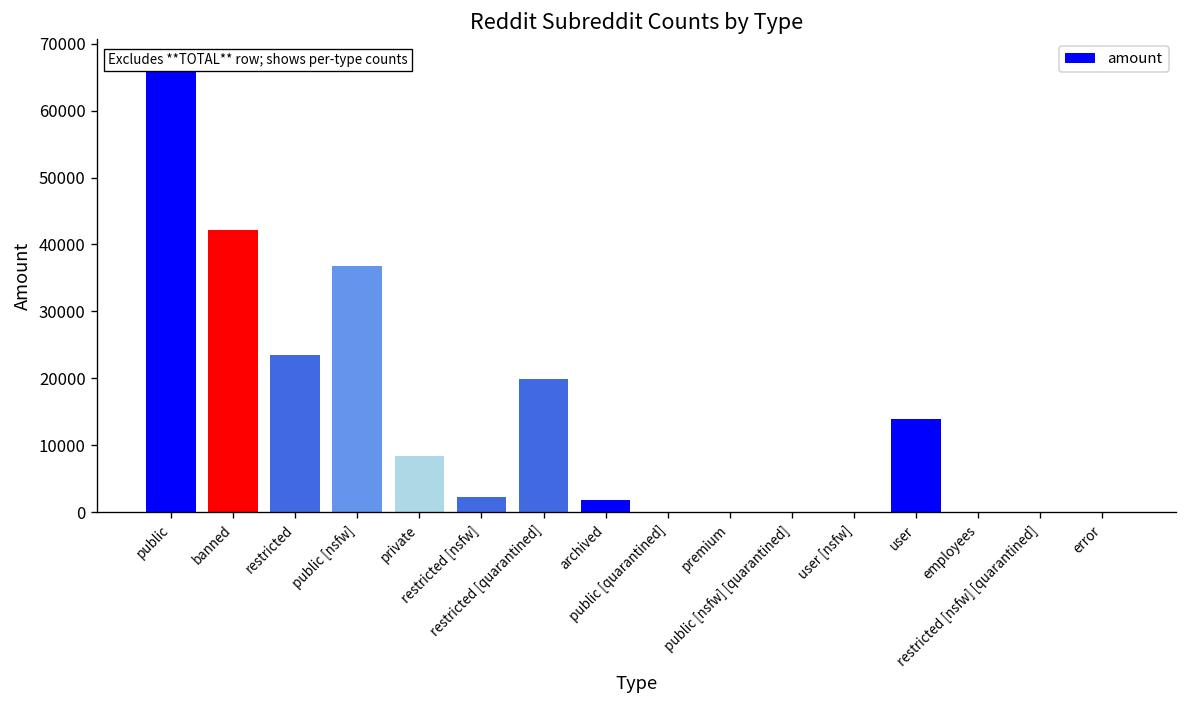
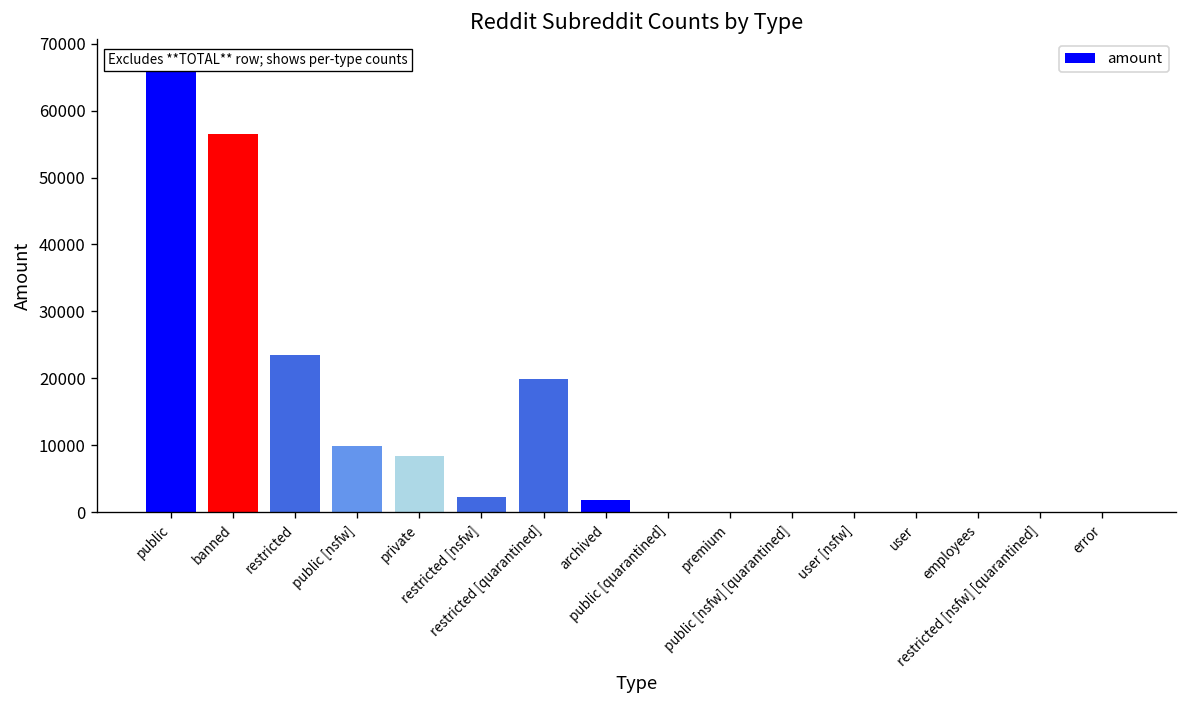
banned: 42000 -> 57000
public [nsfw]: 37000 -> 10000
user: 14000 -> 0
